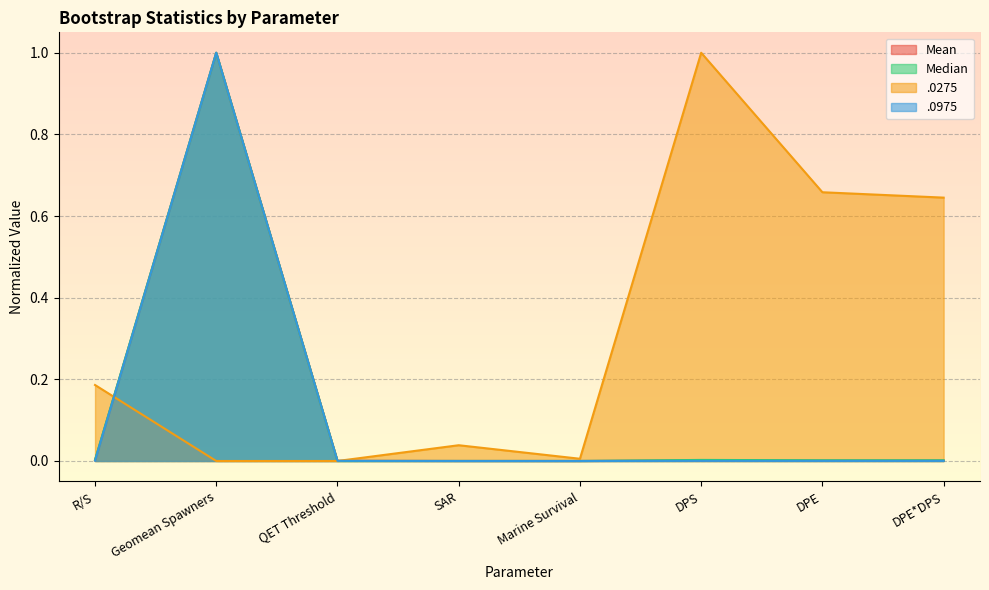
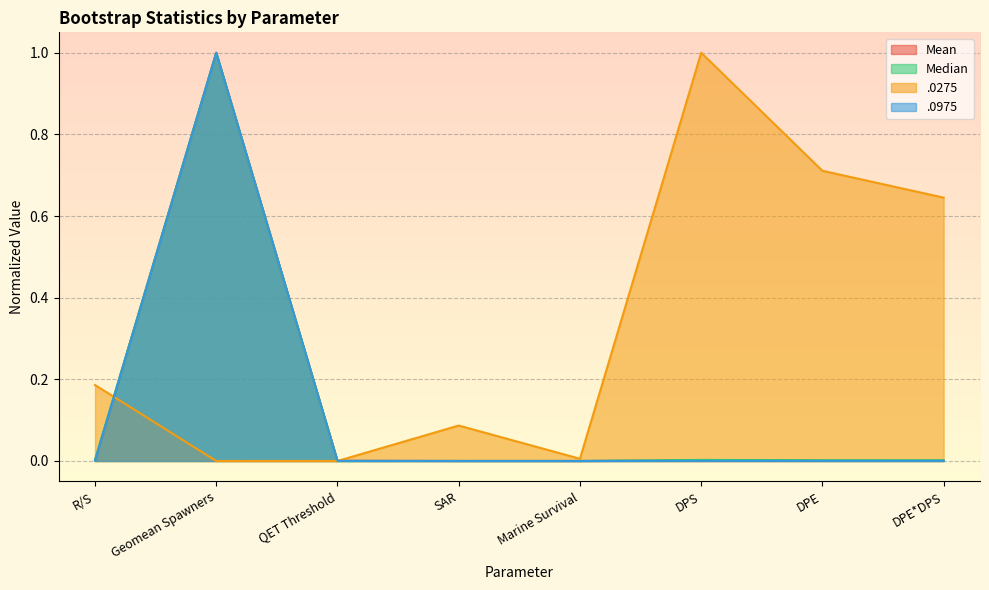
.0275, SAR: 0.04 -> 0.09
.0275, DPE: 0.66 -> 0.71
